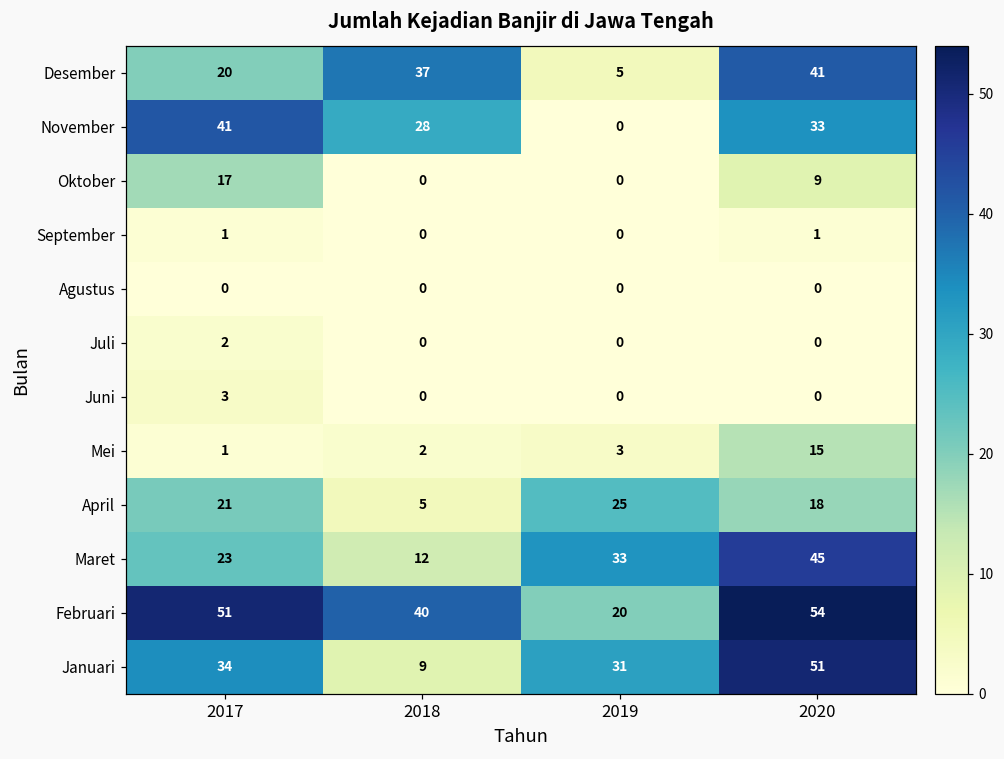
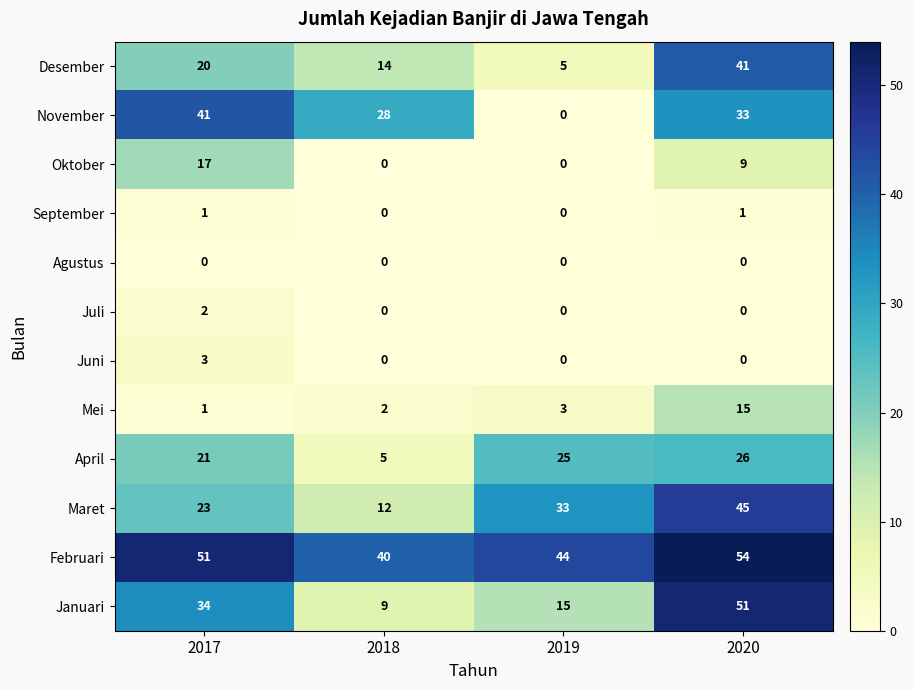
Desember, 2018: 37 -> 14
April, 2020: 18 -> 26
Februari, 2019: 20 -> 44
Januari, 2019: 31 -> 15
